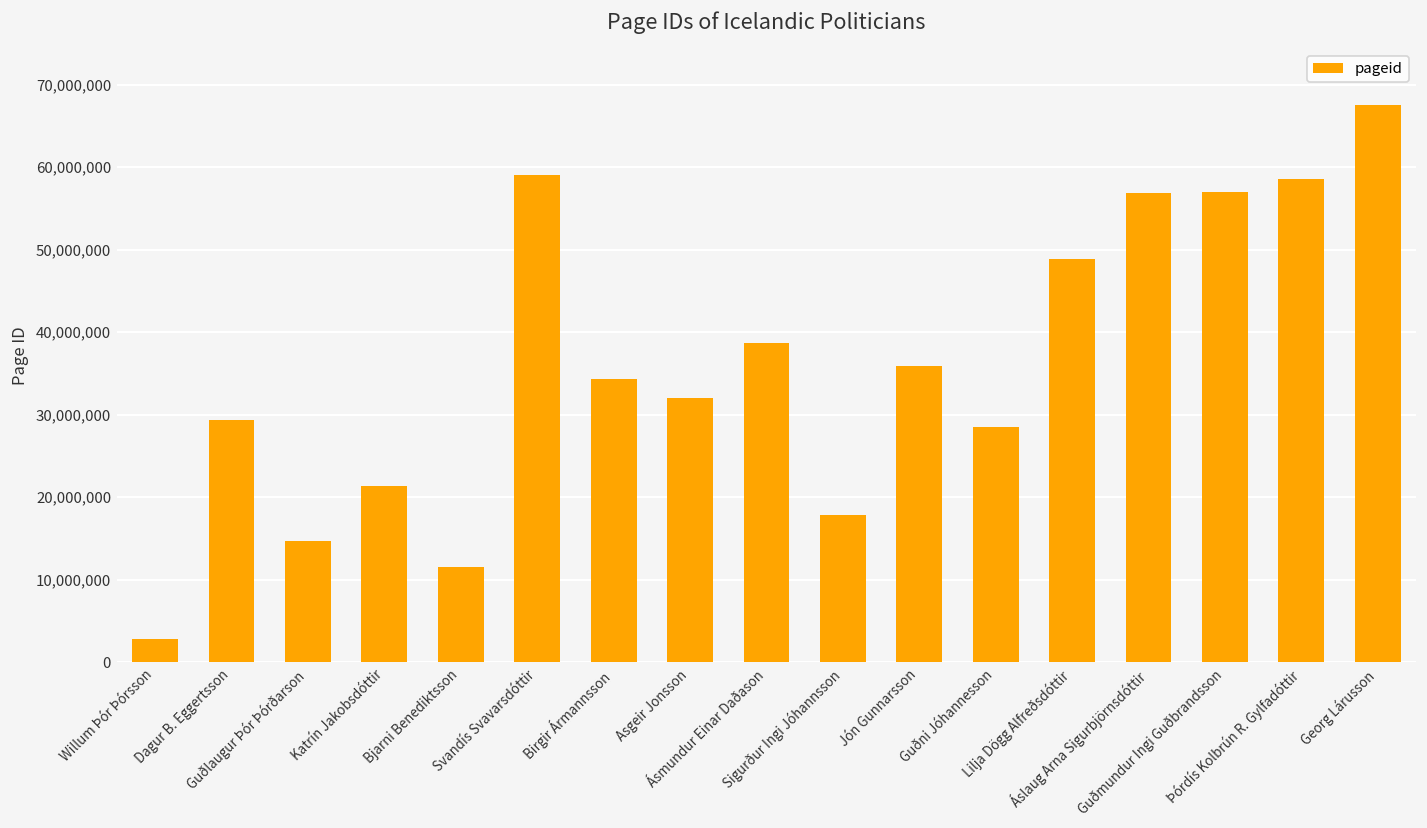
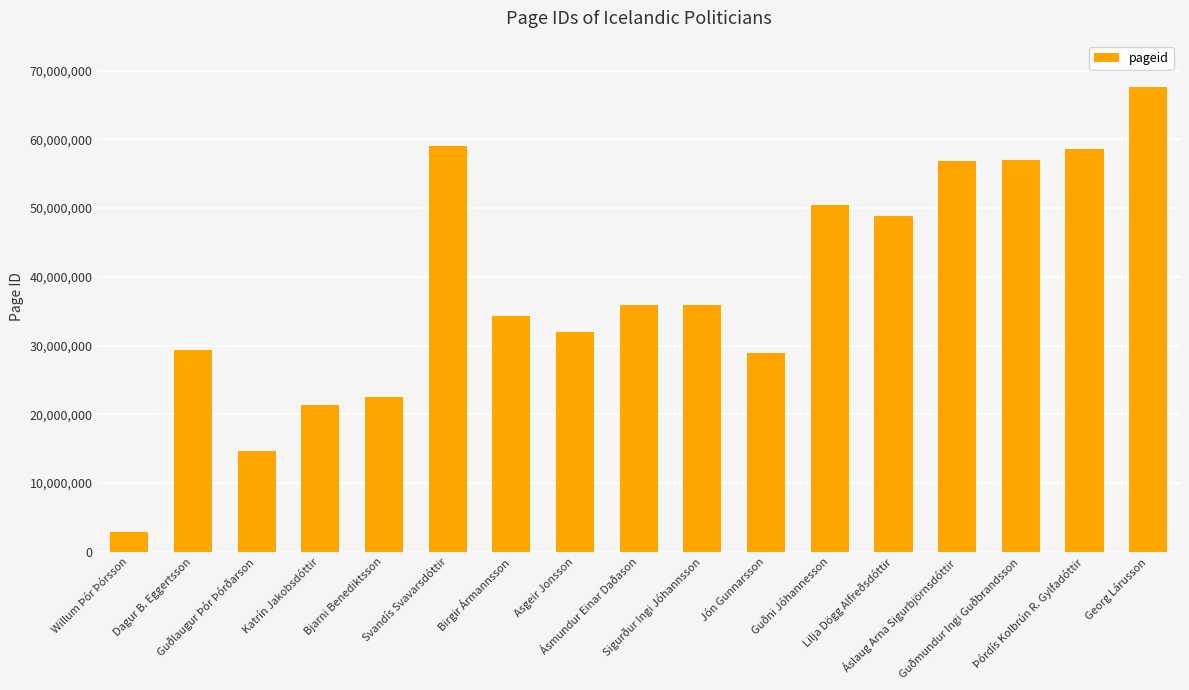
Bjarni Benediktsson: 12,000,000 -> 23,000,000
Ásmundur Einar Daðason: 39,000,000 -> 36,000,000
Sigurður Ingi Jóhannsson: 18,000,000 -> 36,000,000
Jón Gunnarsson: 36,000,000 -> 29,000,000
Guðni Jóhannesson: 29,000,000 -> 51,000,000
